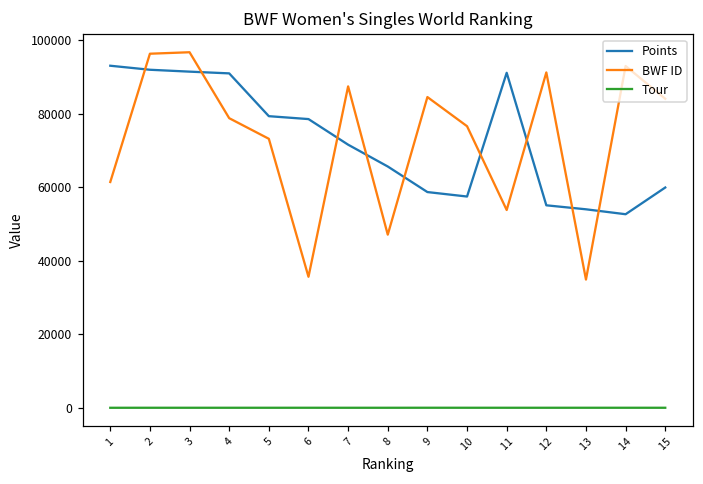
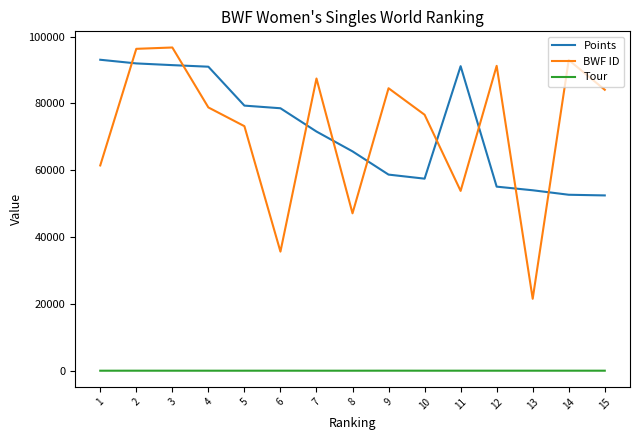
BWF ID, 13: 35000 -> 22000
Points, 15: 60000 -> 52000
